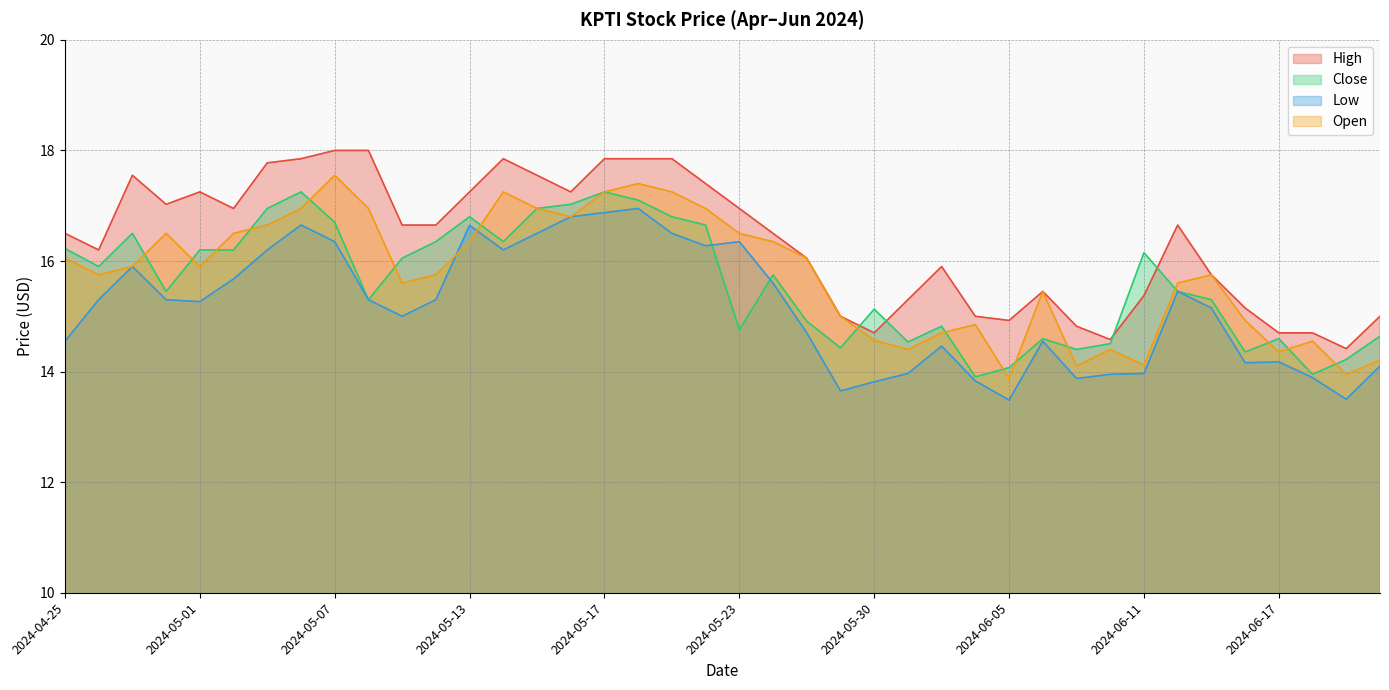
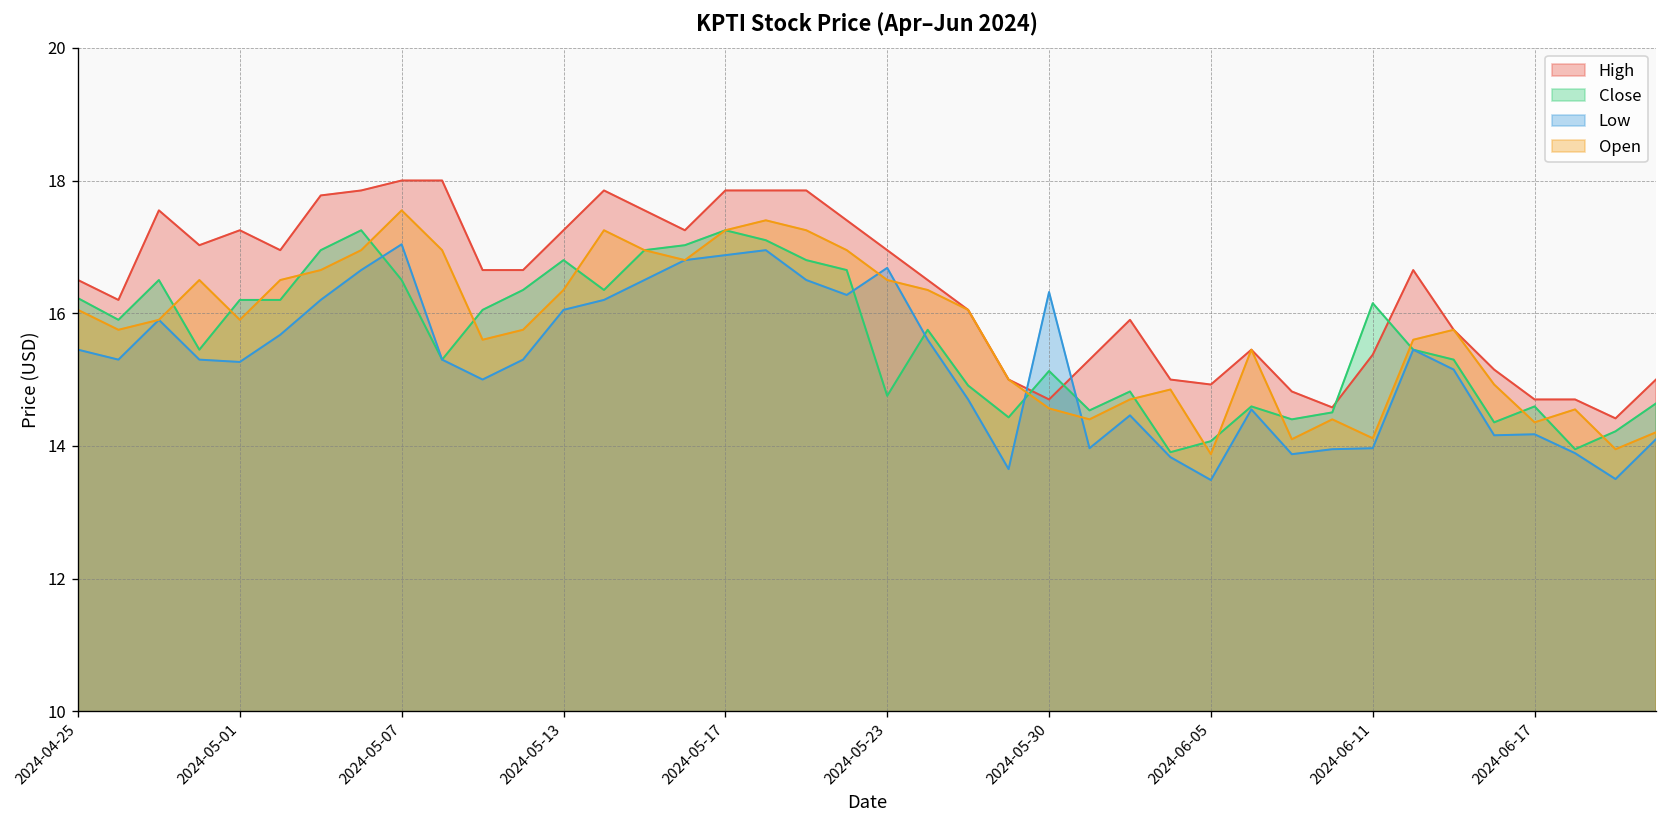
Low, 2024-04-25: 14.5 -> 15.4
Close, 2024-05-07: 16.7 -> 16.5
Low, 2024-05-07: 16.4 -> 17.0
Low, 2024-05-13: 16.6 -> 16.0
Low, 2024-05-23: 16.4 -> 16.7
Low, 2024-05-30: 13.8 -> 16.3
